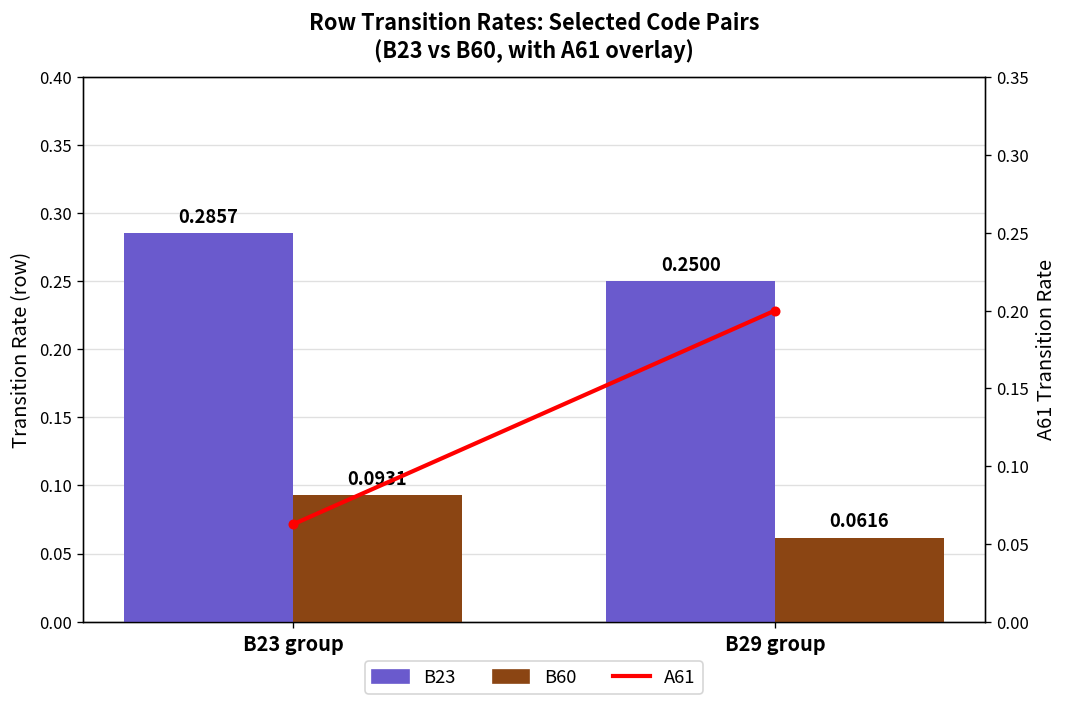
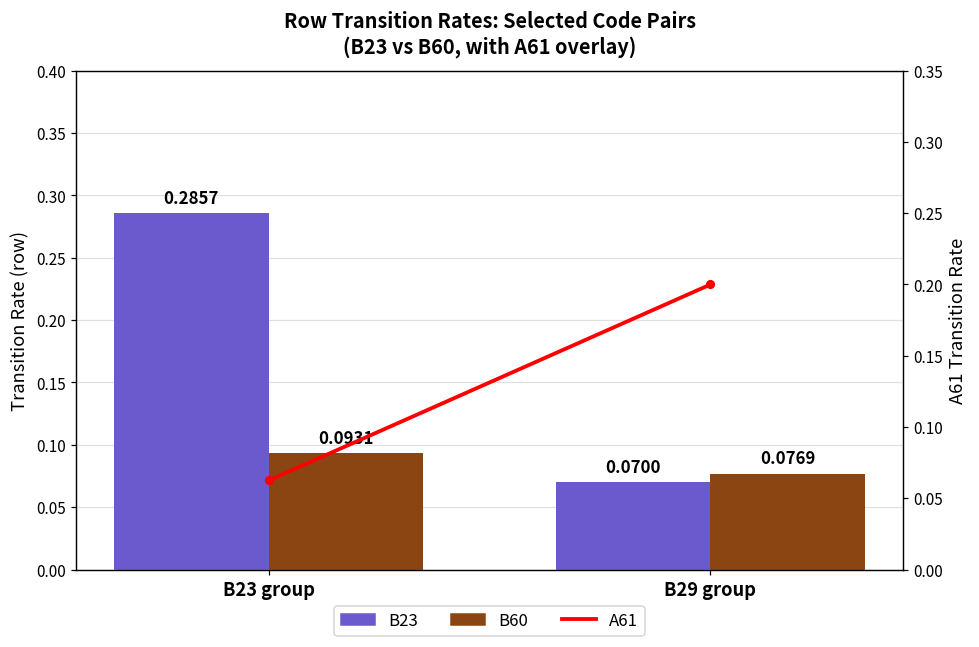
B23, B29 group: 0.2500 -> 0.0700
B60, B29 group: 0.0616 -> 0.0769
